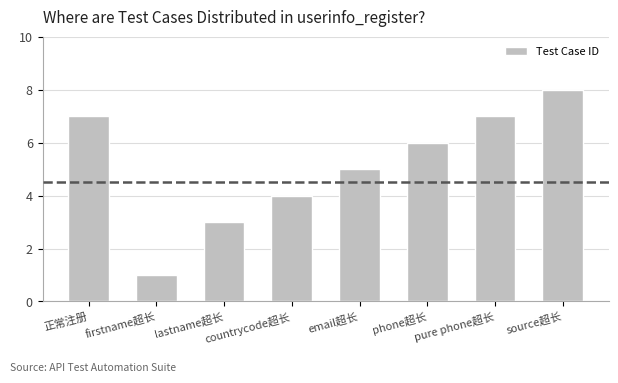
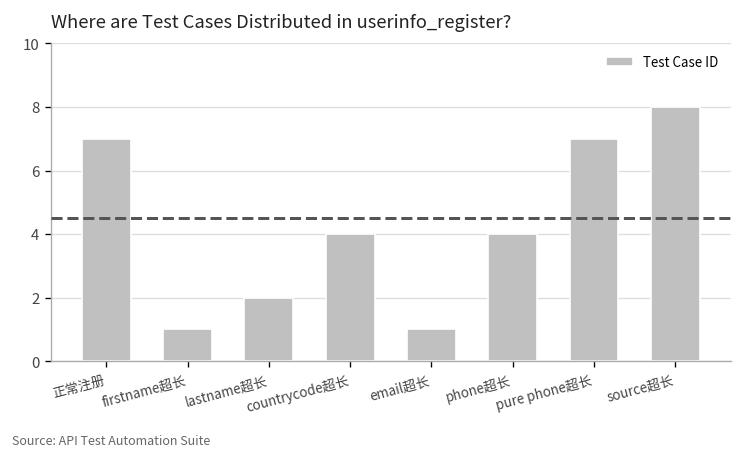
lastname超长: 3 -> 2
email超长: 5 -> 1
phone超长: 6 -> 4
